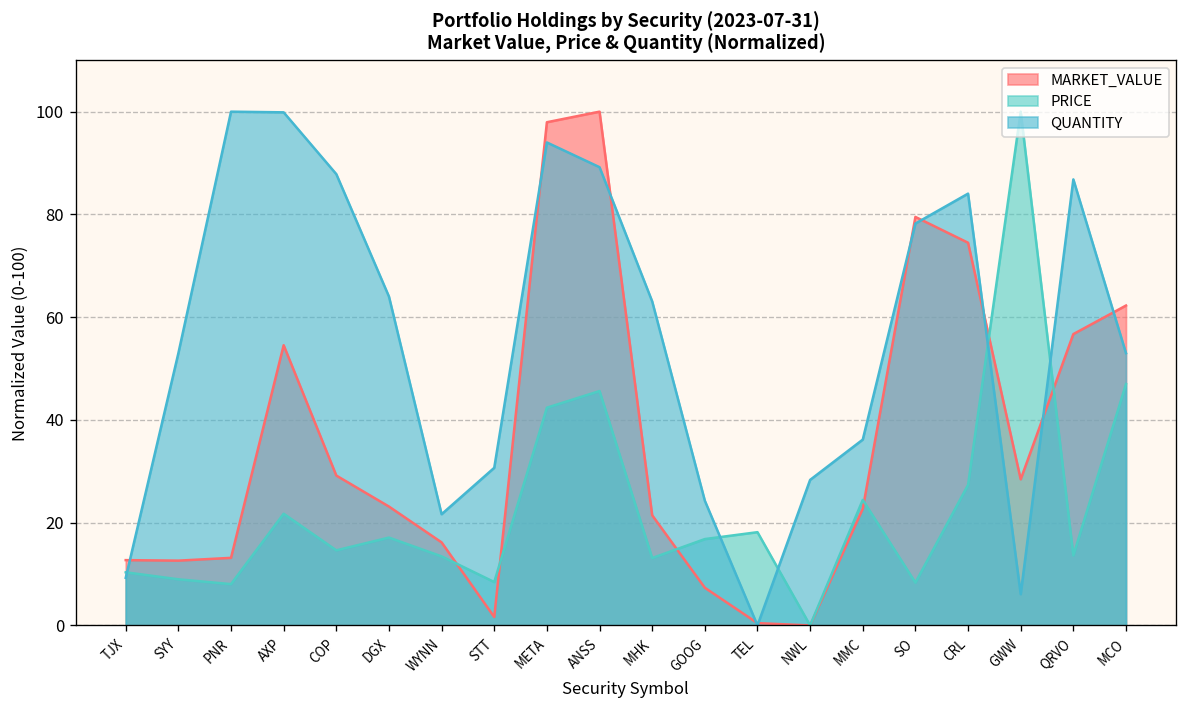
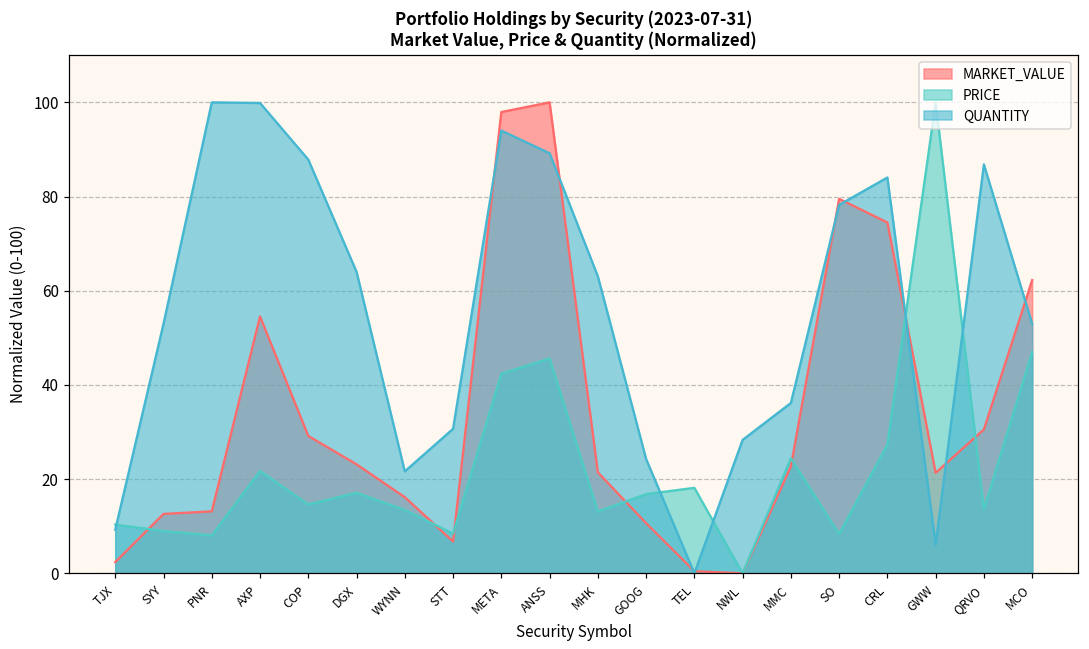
MARKET_VALUE, TJX: 13 -> 2
MARKET_VALUE, STT: 2 -> 7
MARKET_VALUE, GOOG: 7 -> 11
MARKET_VALUE, GWW: 28 -> 21
MARKET_VALUE, QRVO: 57 -> 31
